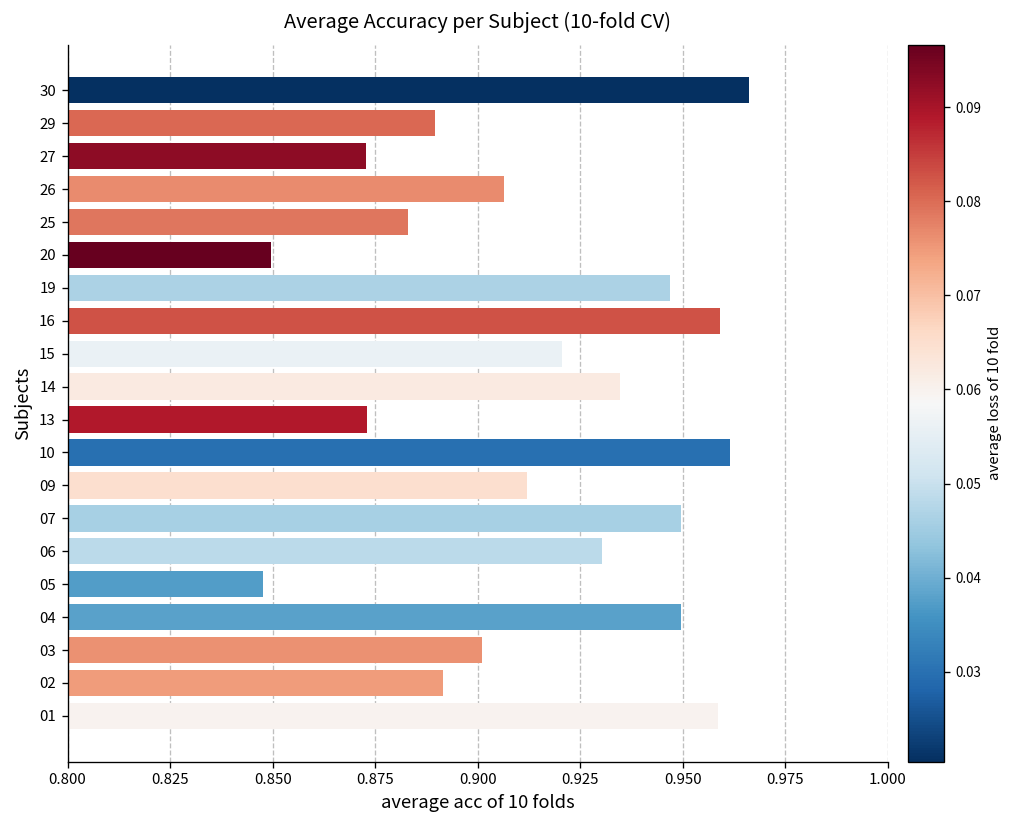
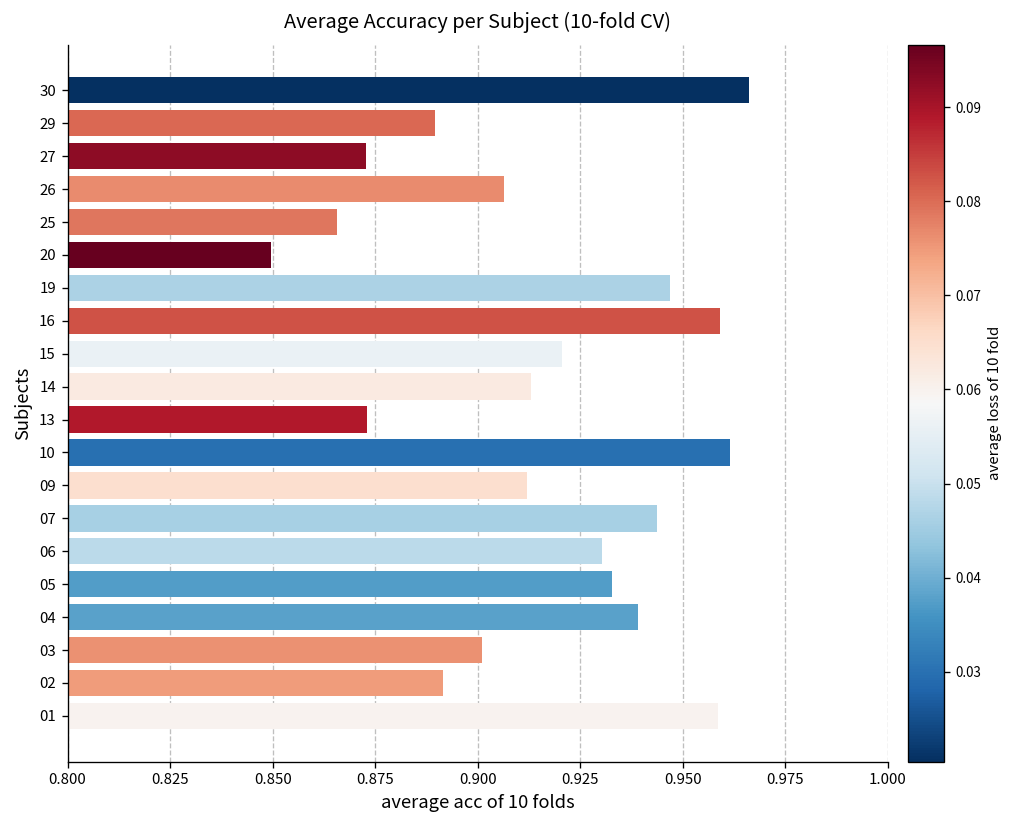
25: 0.883 -> 0.866
14: 0.935 -> 0.913
07: 0.949 -> 0.944
05: 0.848 -> 0.933
04: 0.949 -> 0.939
